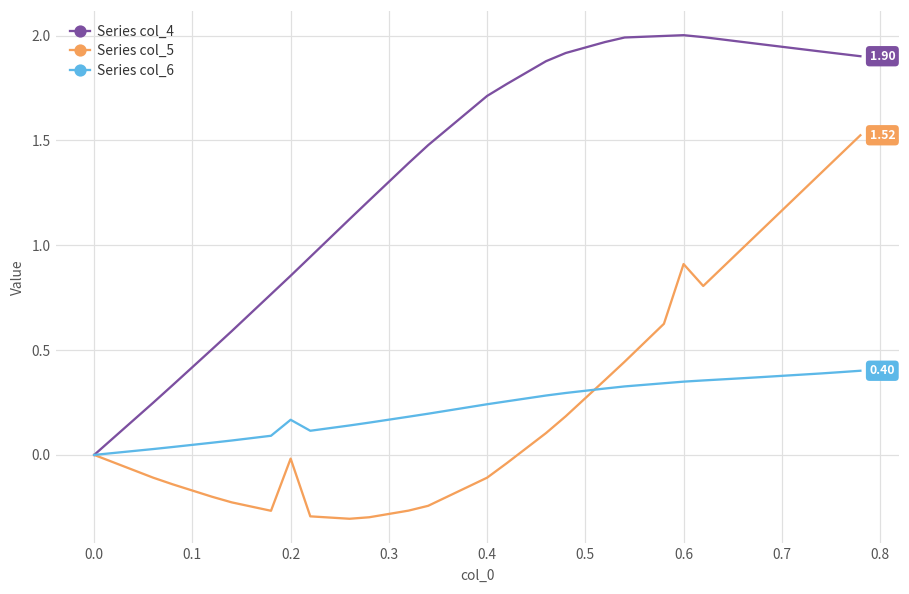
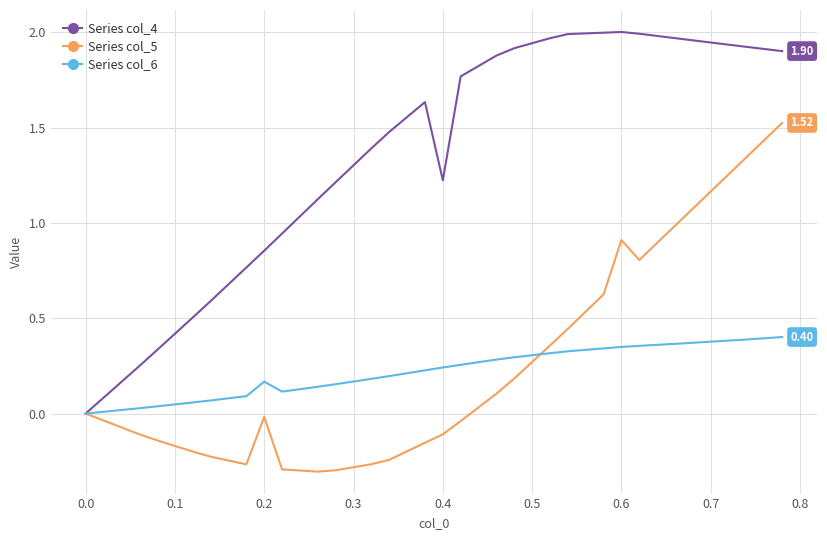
Series col_4, 0.4: 1.71 -> 1.22
